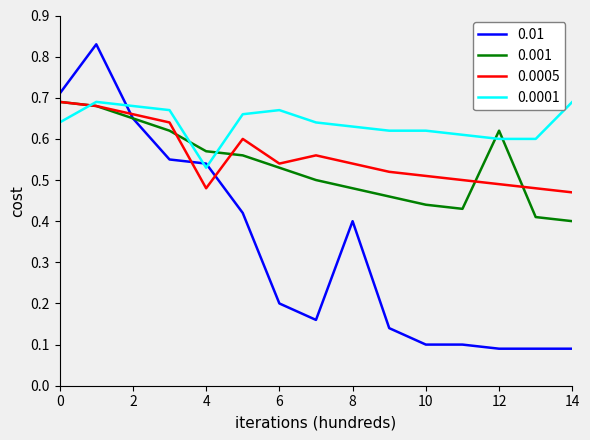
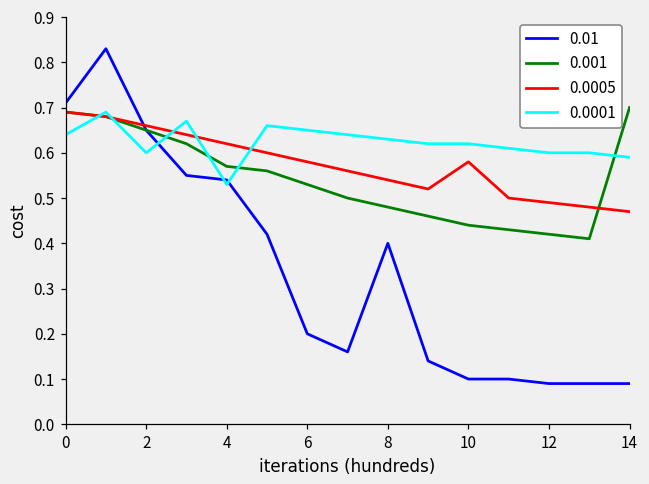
0.0001, 2: 0.68 -> 0.60
0.0005, 4: 0.48 -> 0.62
0.0005, 6: 0.54 -> 0.58
0.0001, 6: 0.67 -> 0.65
0.0005, 10: 0.51 -> 0.58
0.001, 12: 0.62 -> 0.42
0.001, 14: 0.4 -> 0.7
0.0001, 14: 0.69 -> 0.59
